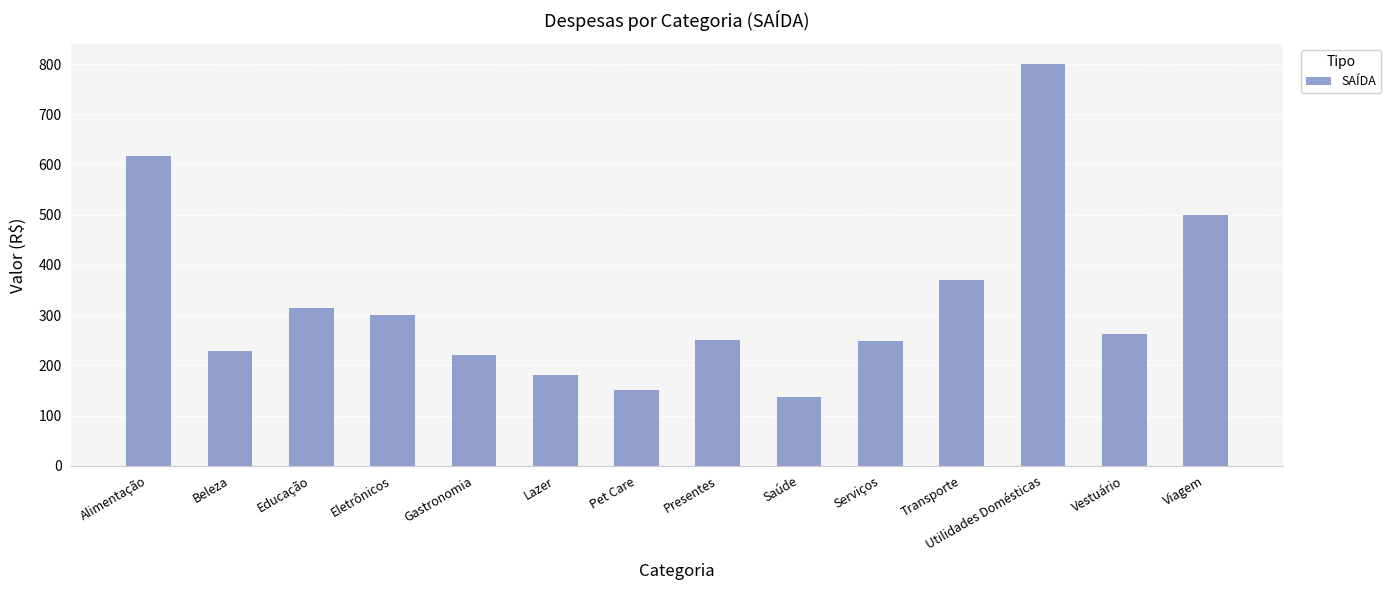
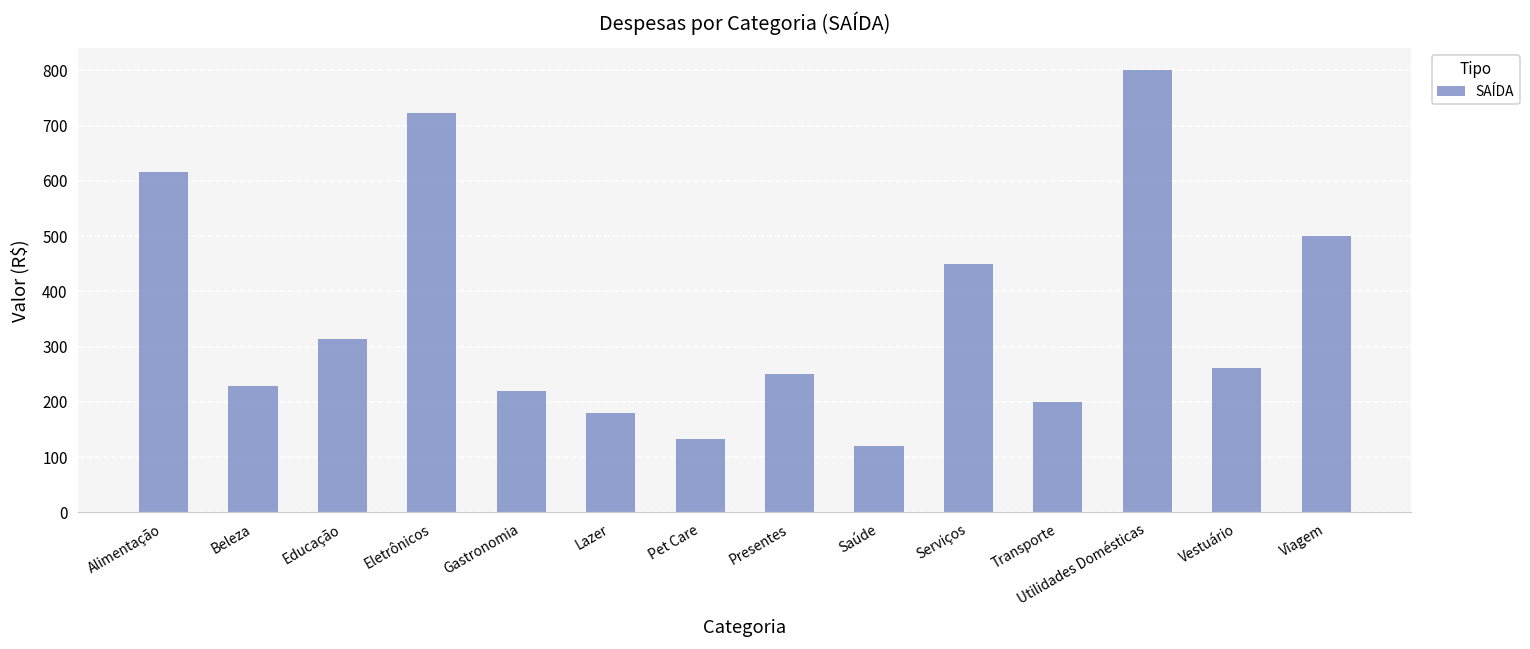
Eletrônicos: 300 -> 720
Pet Care: 150 -> 130
Saúde: 140 -> 120
Serviços: 250 -> 450
Transporte: 370 -> 200
